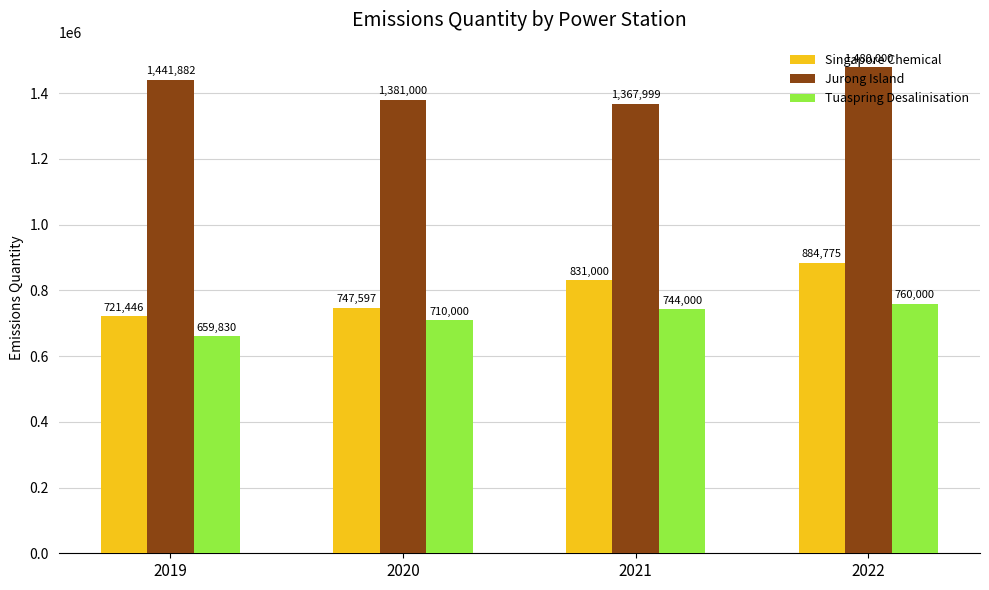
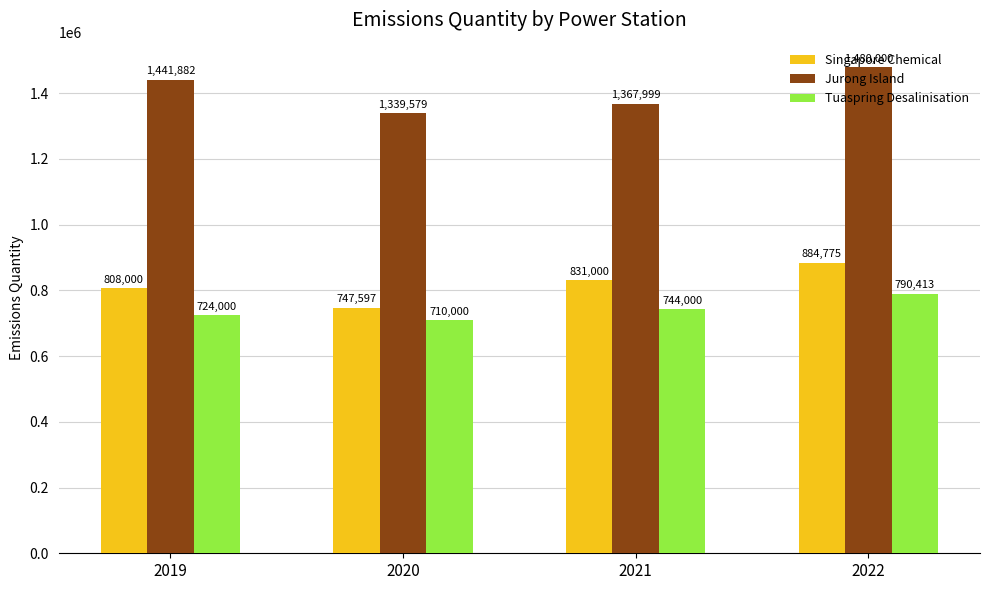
Singapore Chemical, 2019: 721,446 -> 808,000
Tuaspring Desalinisation, 2019: 659,830 -> 724,000
Jurong Island, 2020: 1,381,000 -> 1,339,579
Tuaspring Desalinisation, 2022: 760,000 -> 790,413
